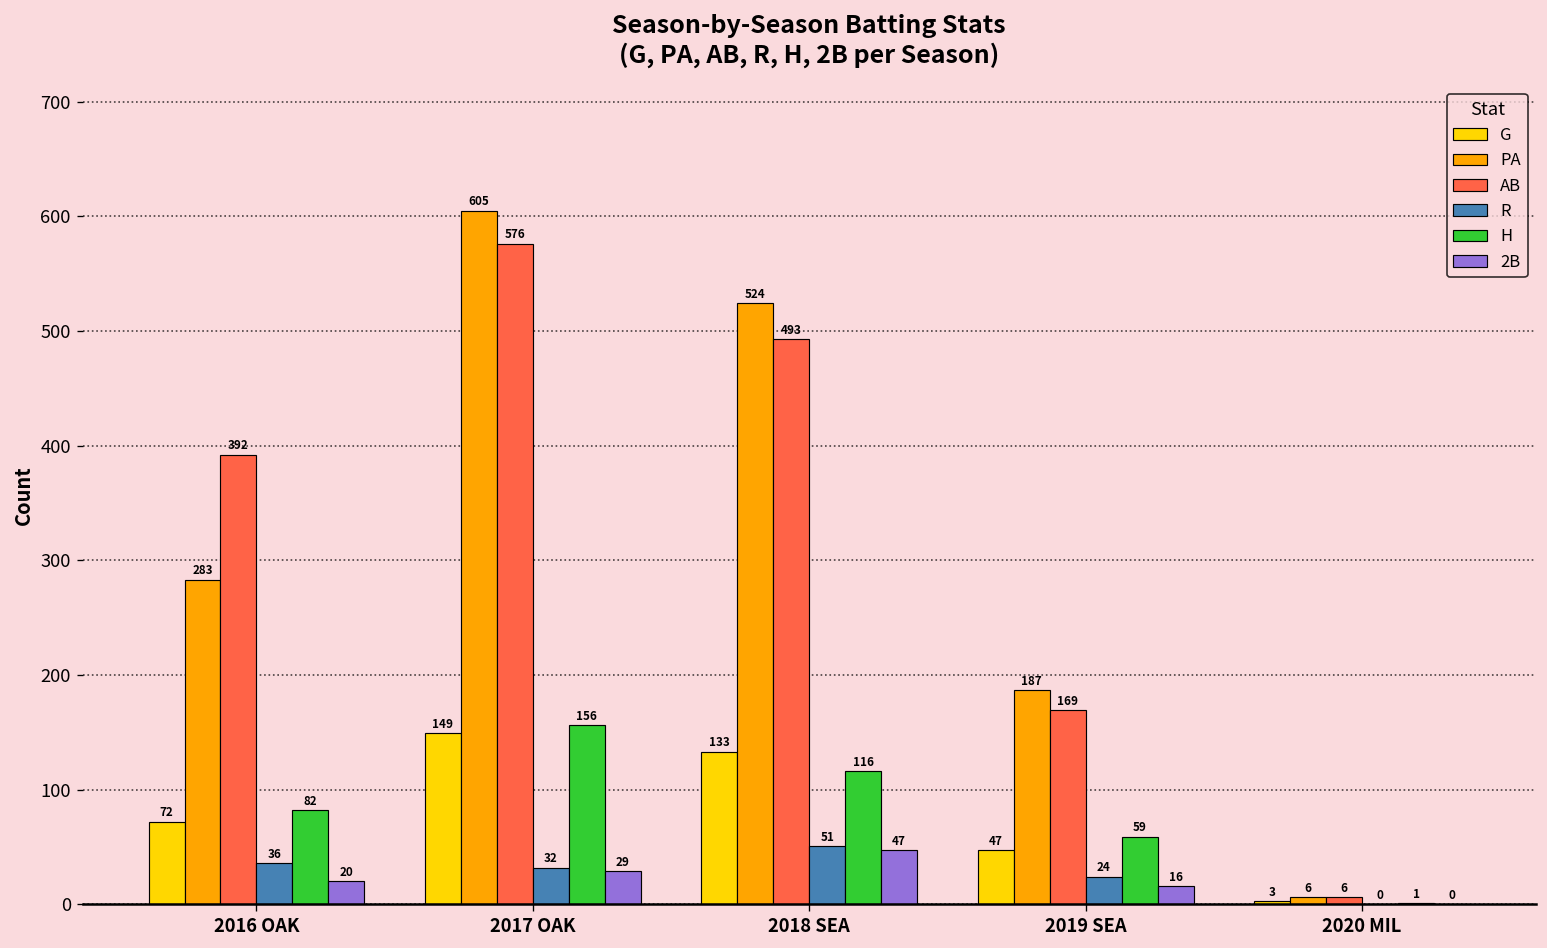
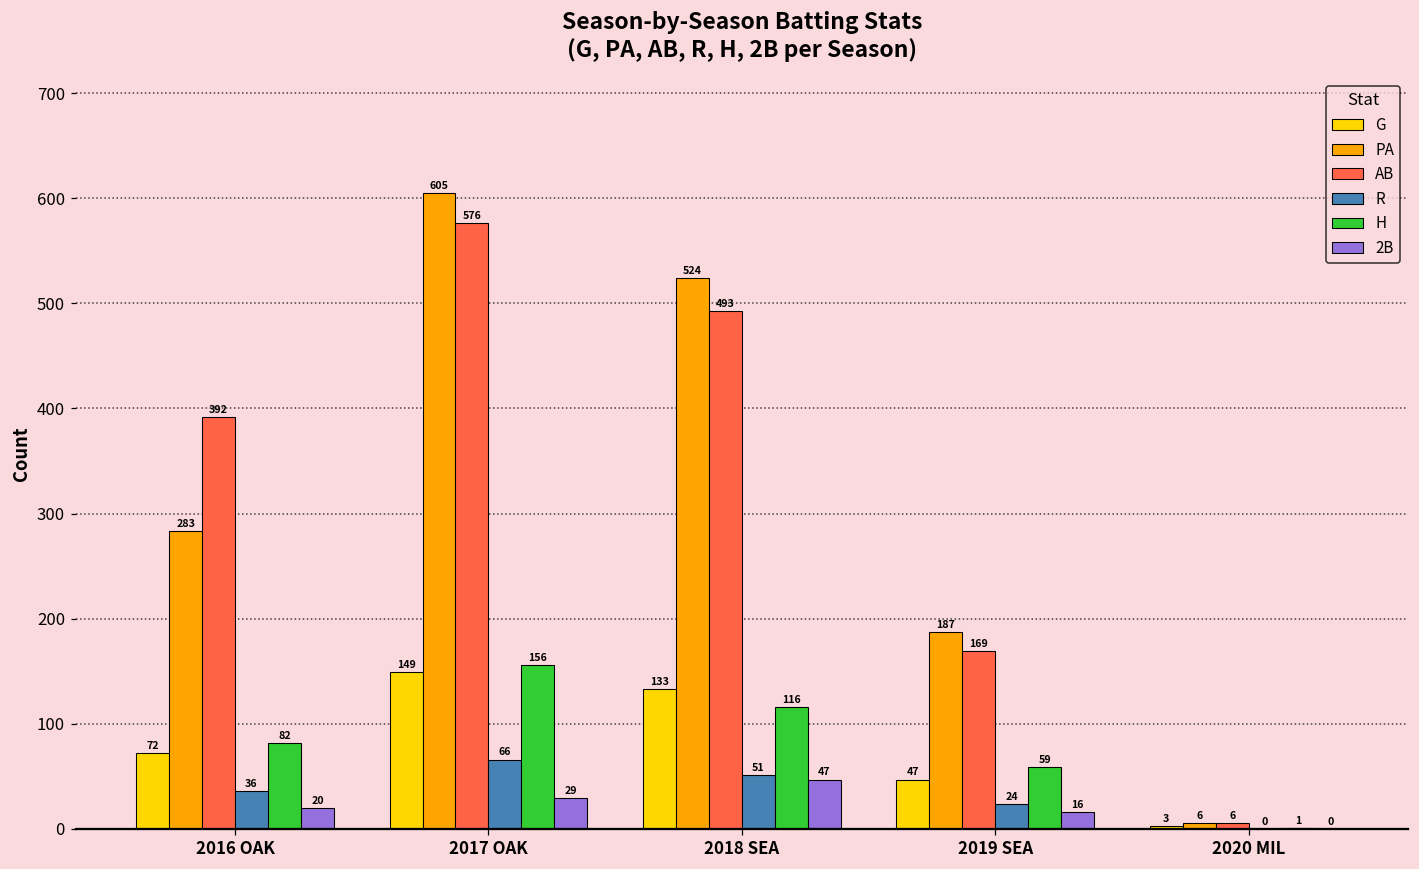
R, 2017 OAK: 32 -> 66
